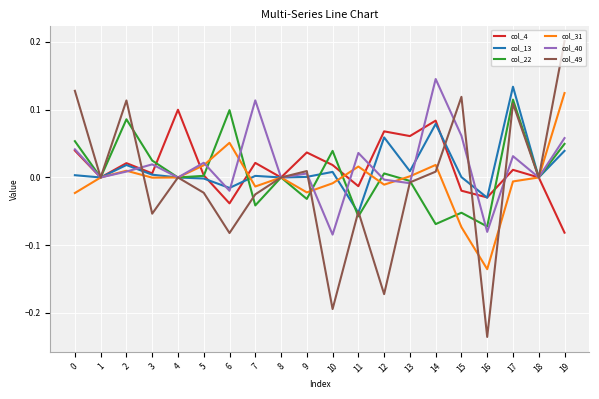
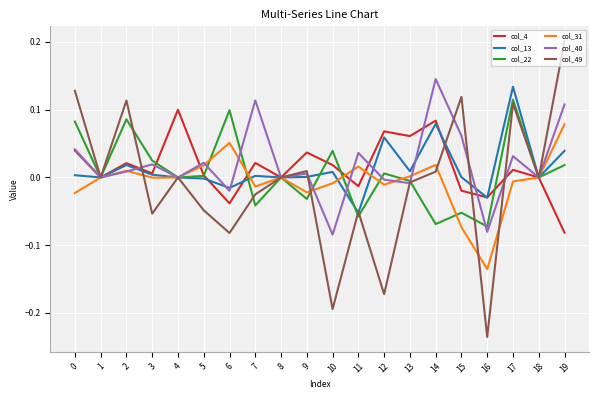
col_22, 0: 0.05 -> 0.08
col_49, 5: -0.02 -> -0.05
col_22, 19: 0.05 -> 0.02
col_31, 19: 0.12 -> 0.08
col_40, 19: 0.06 -> 0.11
